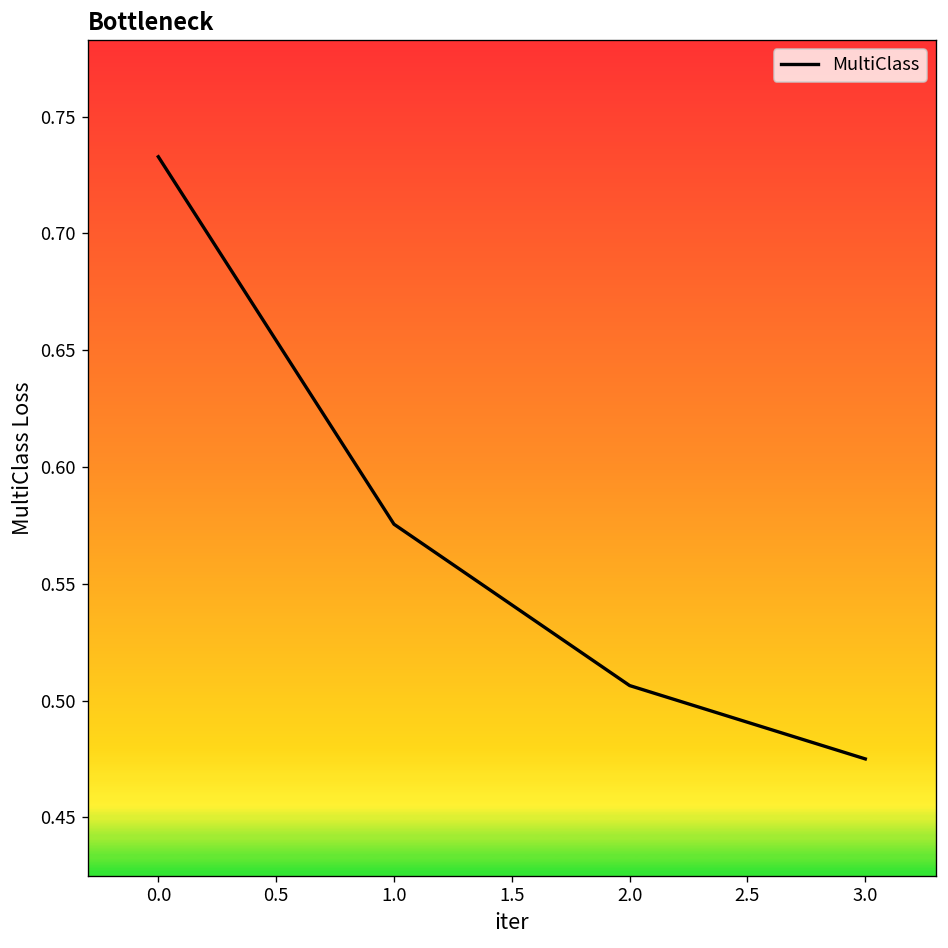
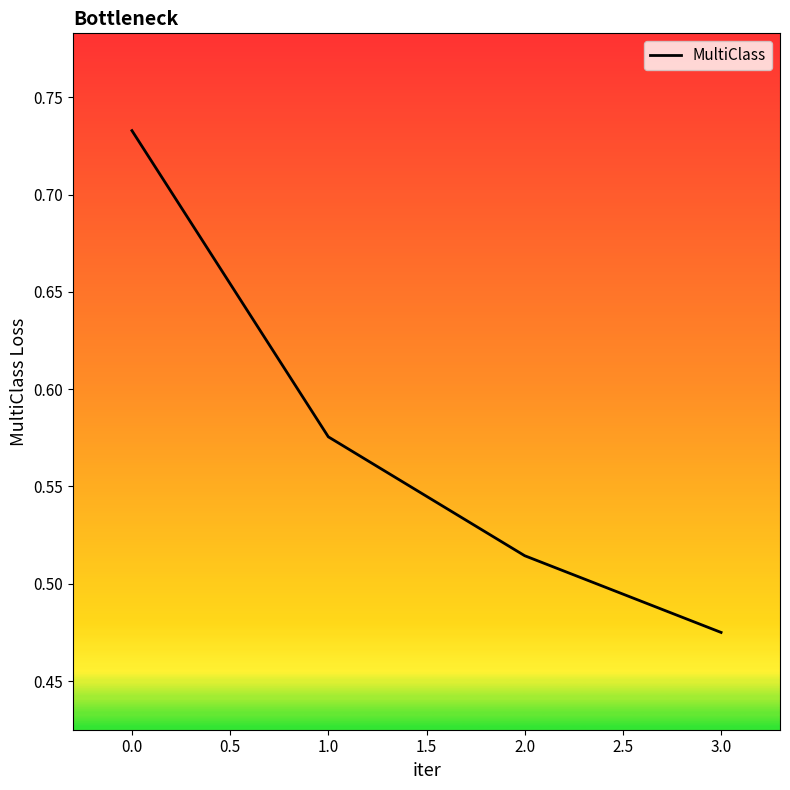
2.0: 0.506 -> 0.514
